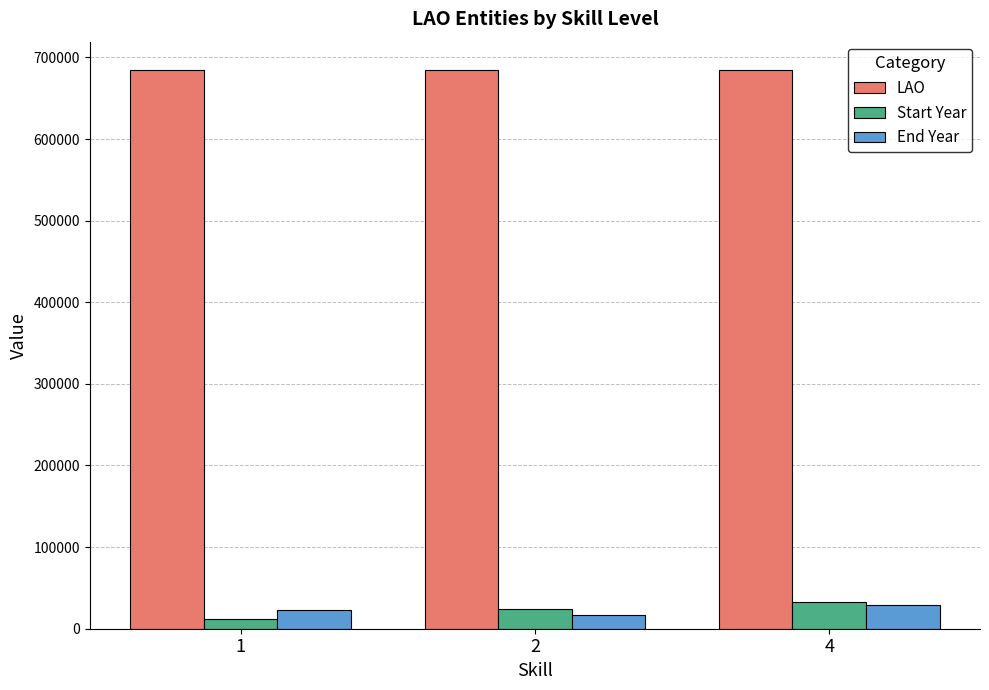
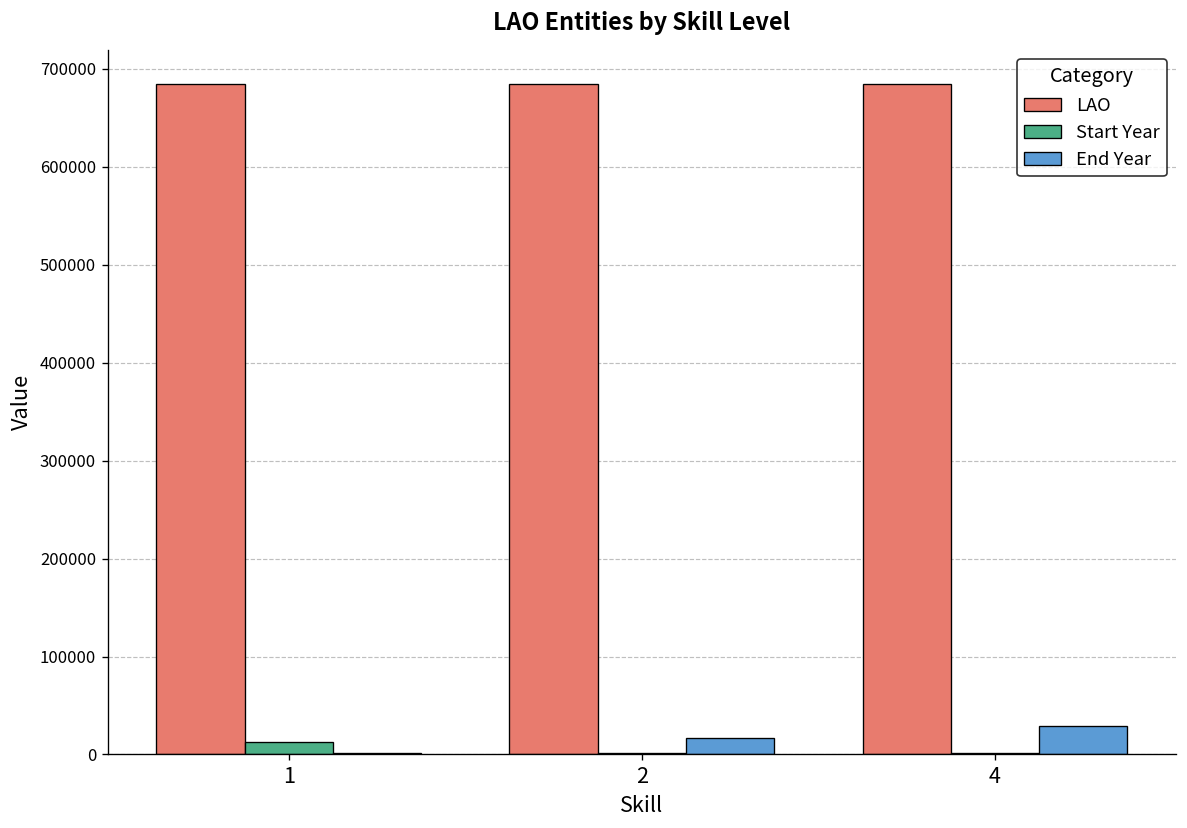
End Year, 1: 20000 -> 0
Start Year, 2: 20000 -> 0
Start Year, 4: 30000 -> 0
